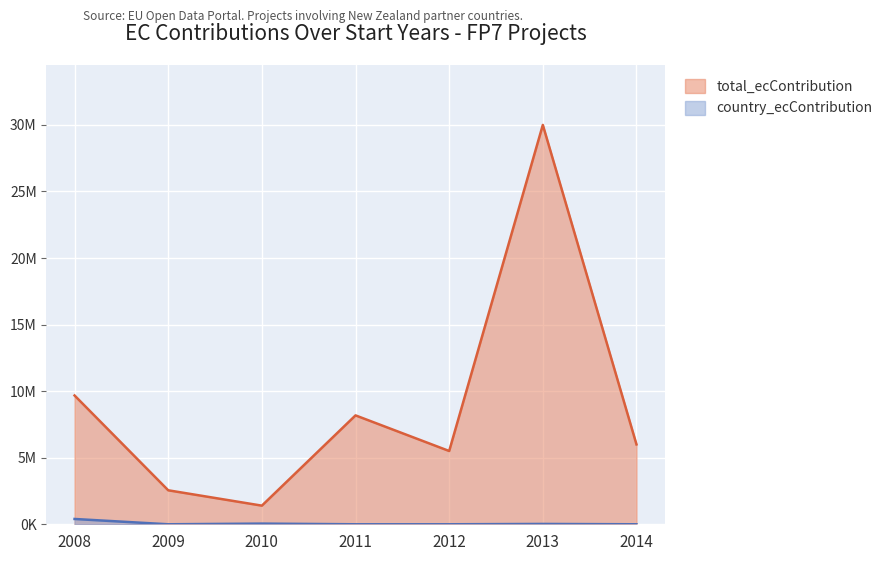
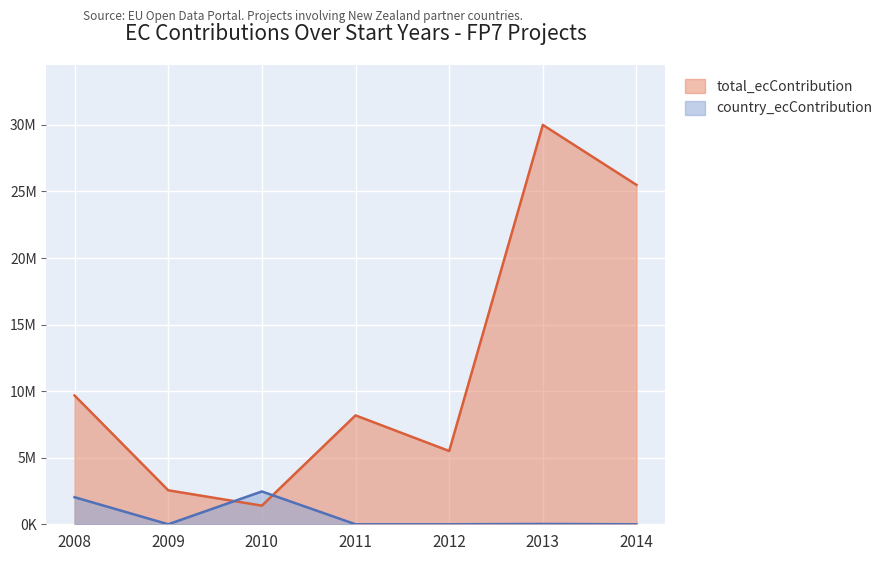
country_ecContribution, 2008: 400000 -> 2000000
country_ecContribution, 2010: 100000 -> 2500000
total_ecContribution, 2014: 6000000 -> 25500000
